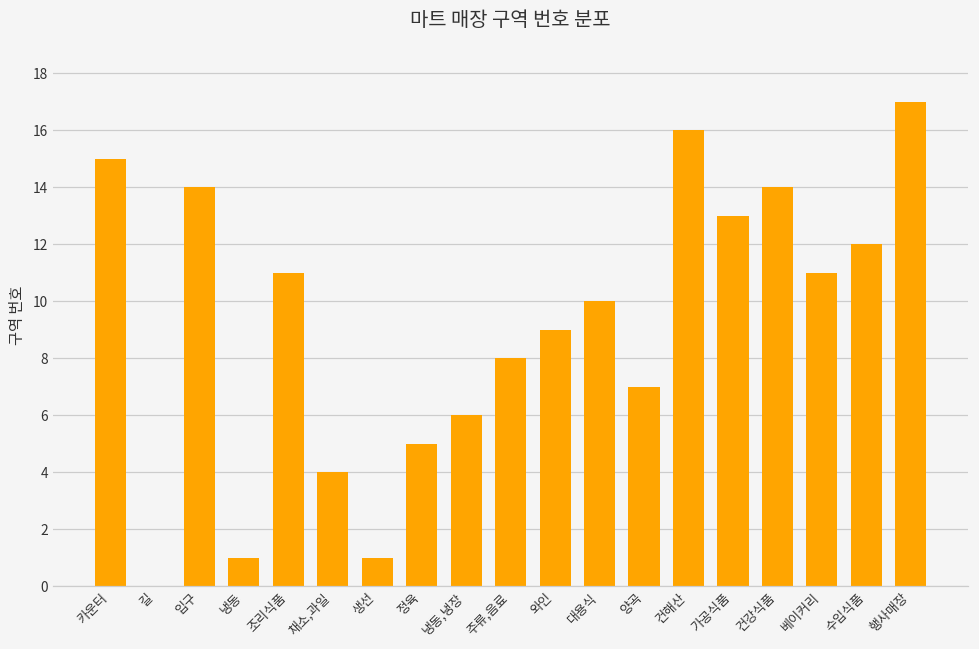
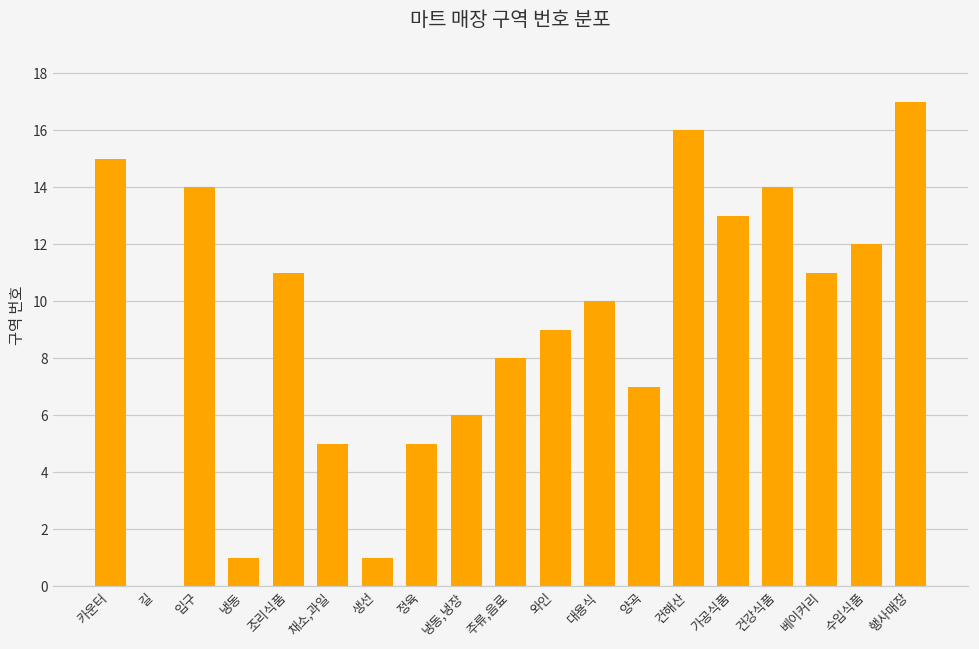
채소,과일: 4 -> 5
